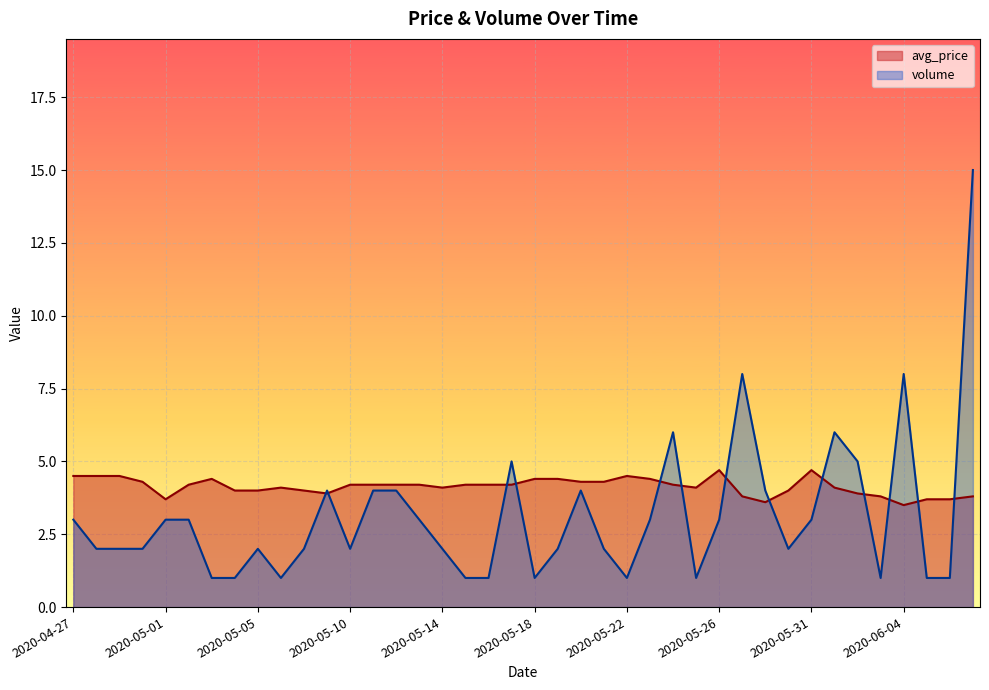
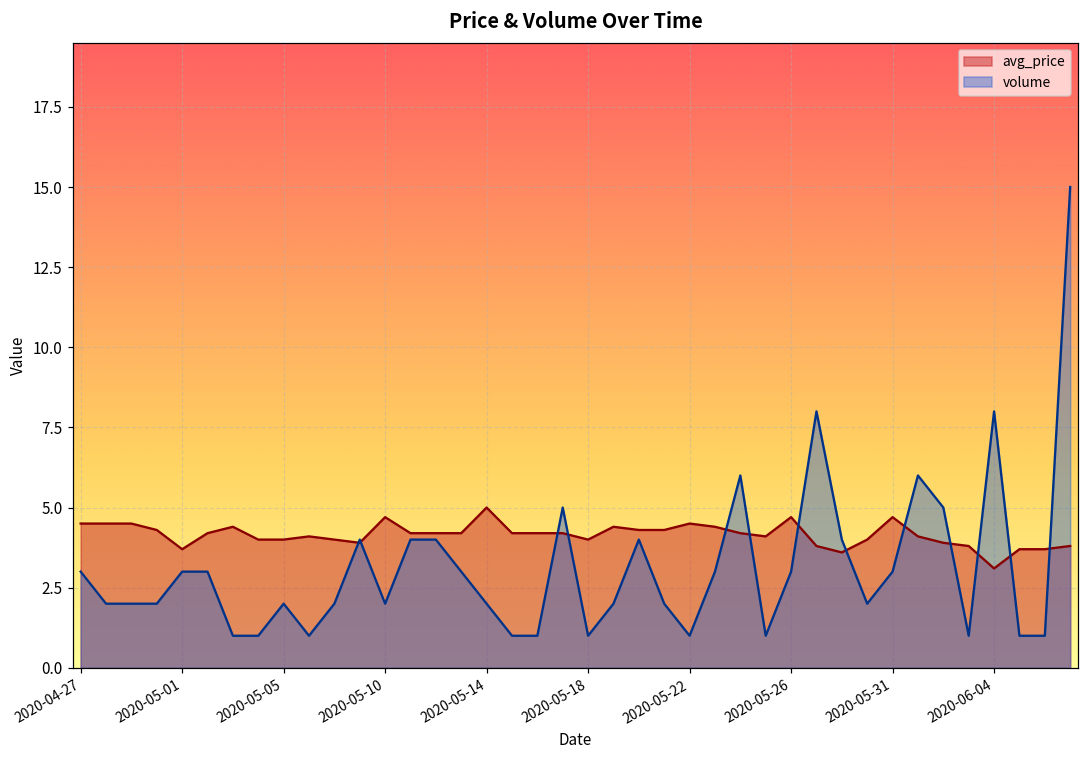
avg_price, 2020-05-10: 4.2 -> 4.7
avg_price, 2020-05-14: 4.1 -> 5.0
avg_price, 2020-05-18: 4.4 -> 4.0
avg_price, 2020-06-04: 3.5 -> 3.1
